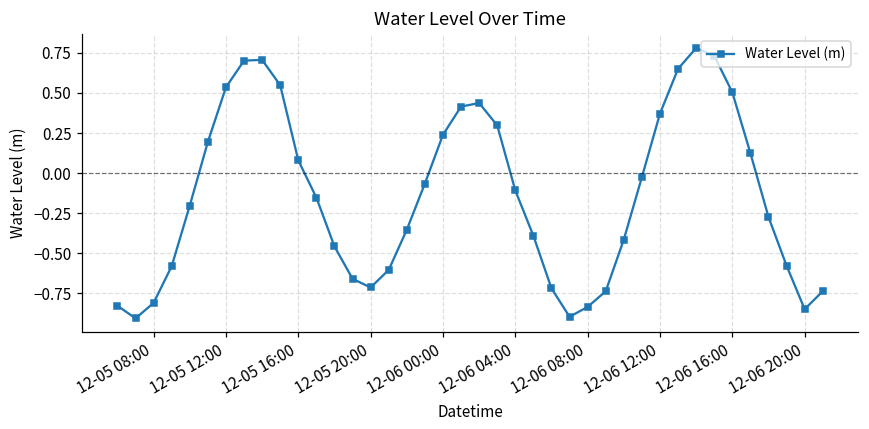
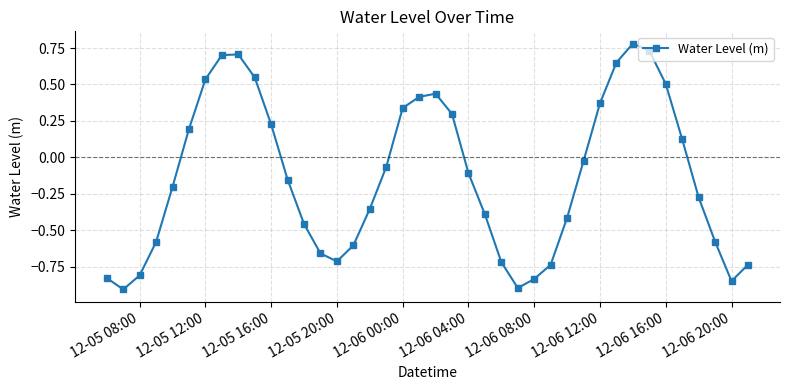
12-05 16:00: 0.08 -> 0.23
12-06 00:00: 0.24 -> 0.34
